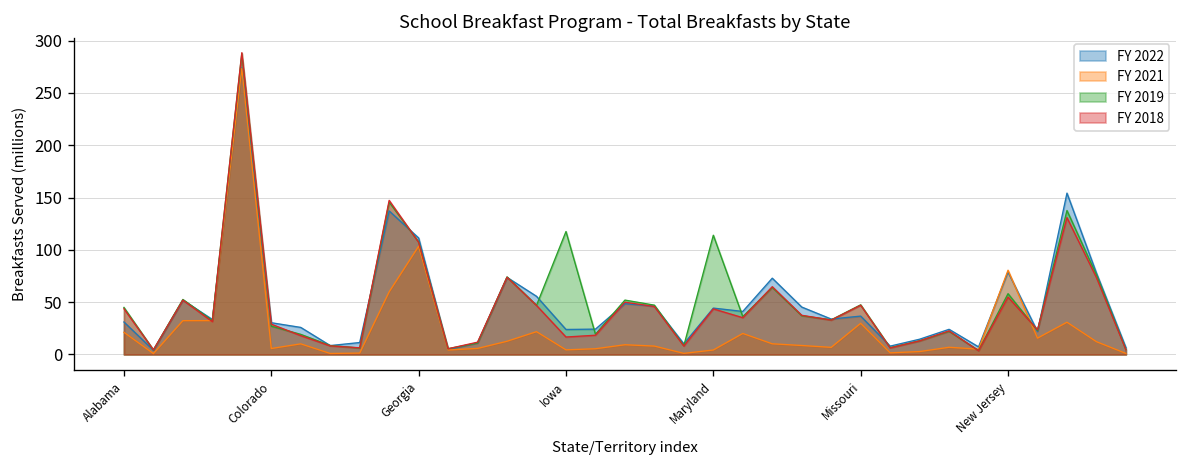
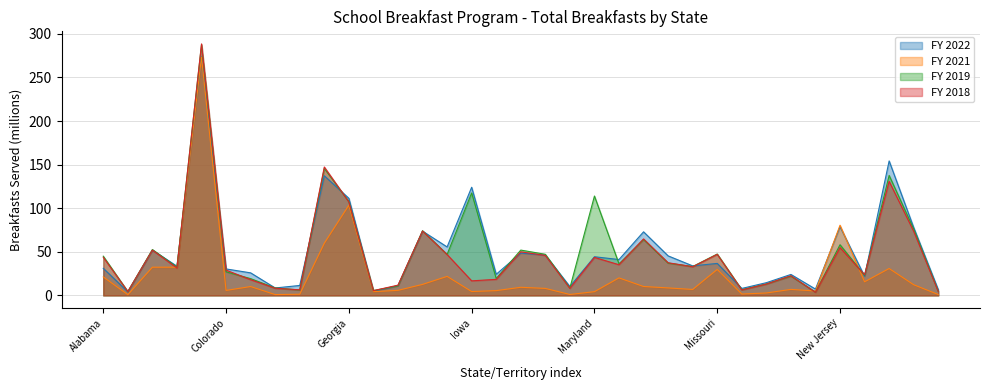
FY 2022, Iowa: 20 -> 120
